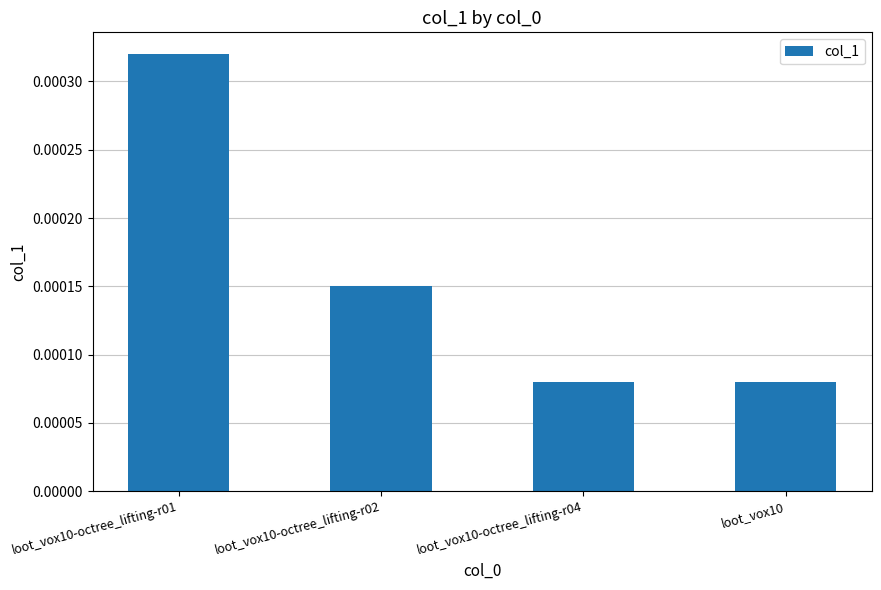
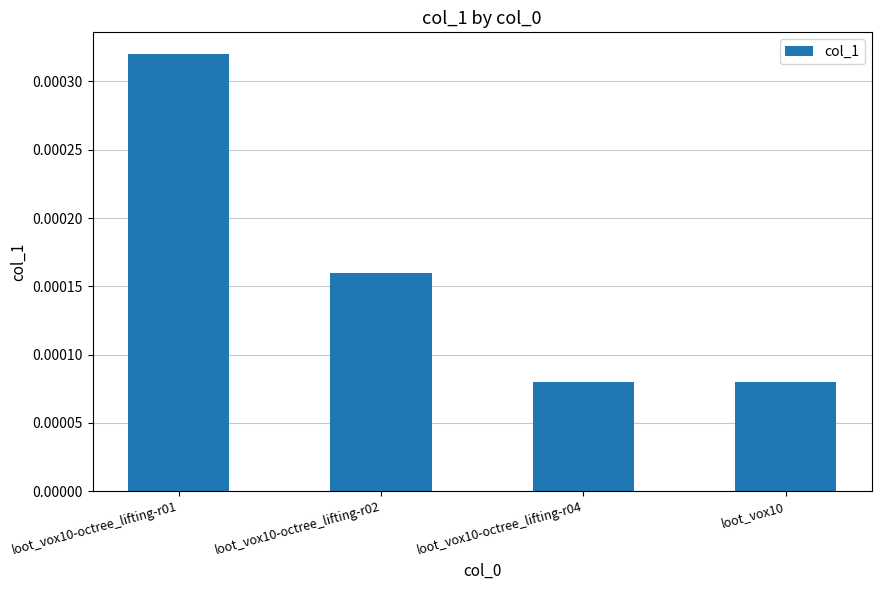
loot_vox10-octree_lifting-r02: 0.00015 -> 0.00016
